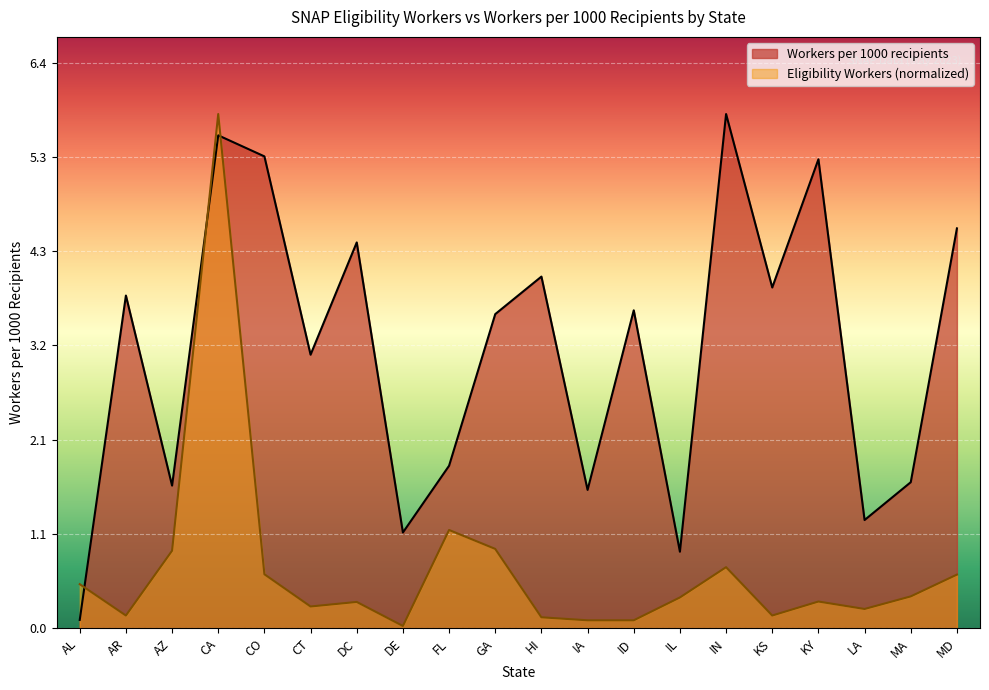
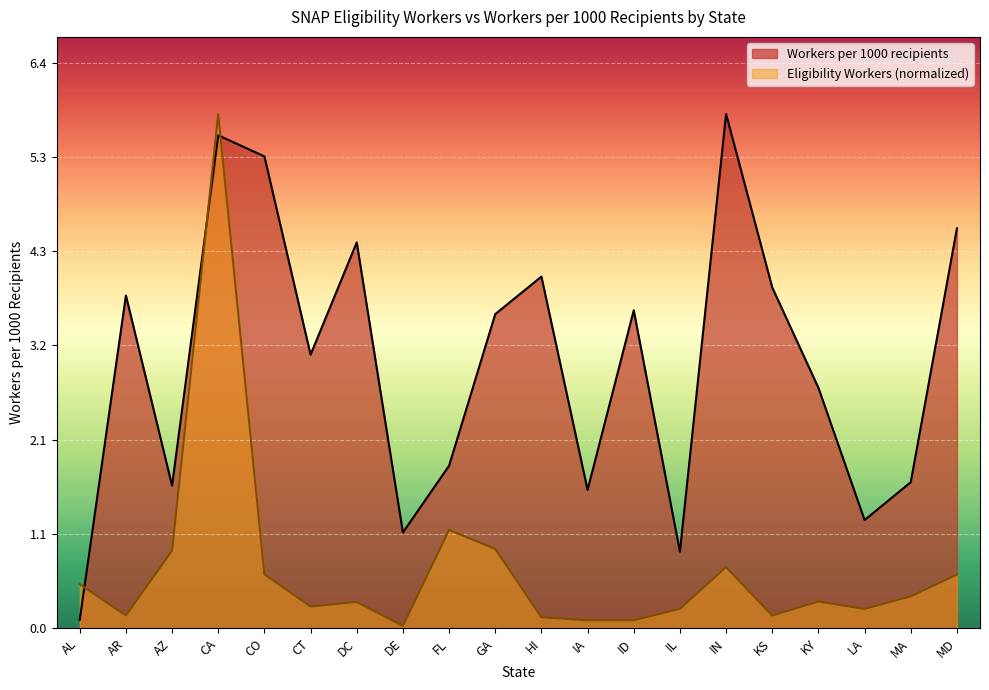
Eligibility Workers (normalized), IL: 0.3 -> 0.2
Workers per 1000 recipients, KY: 5.3 -> 2.7
